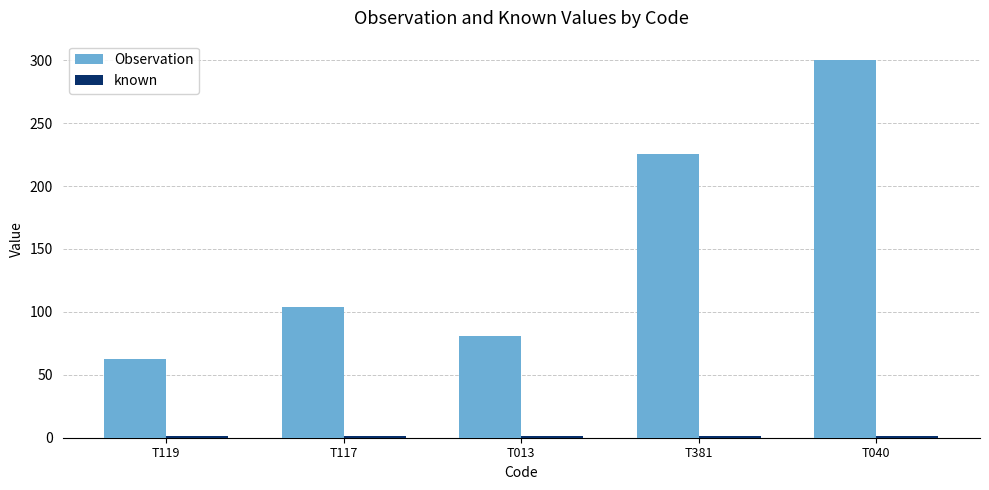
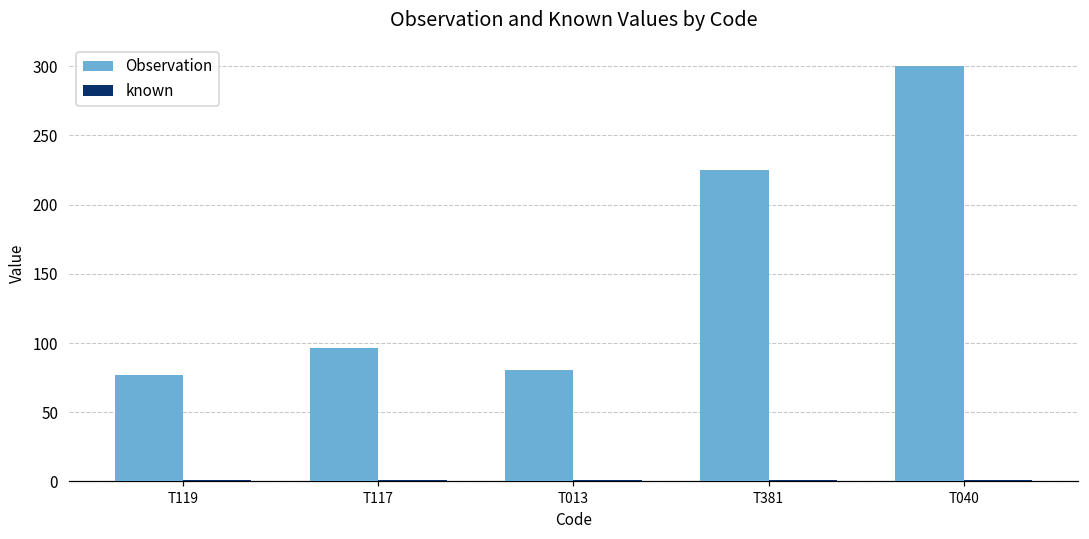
Observation, T119: 62 -> 77
Observation, T117: 104 -> 96
